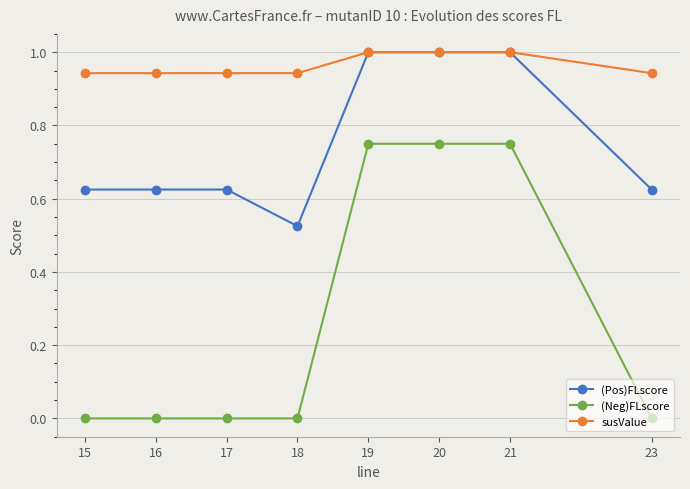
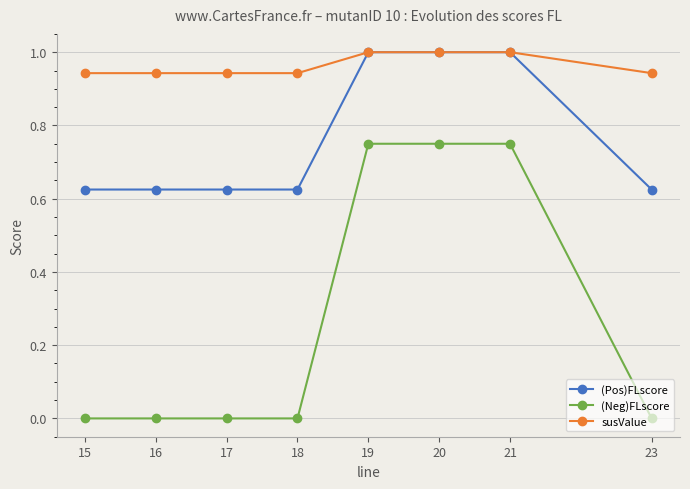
(Pos)FLscore, 18: 0.53 -> 0.63
